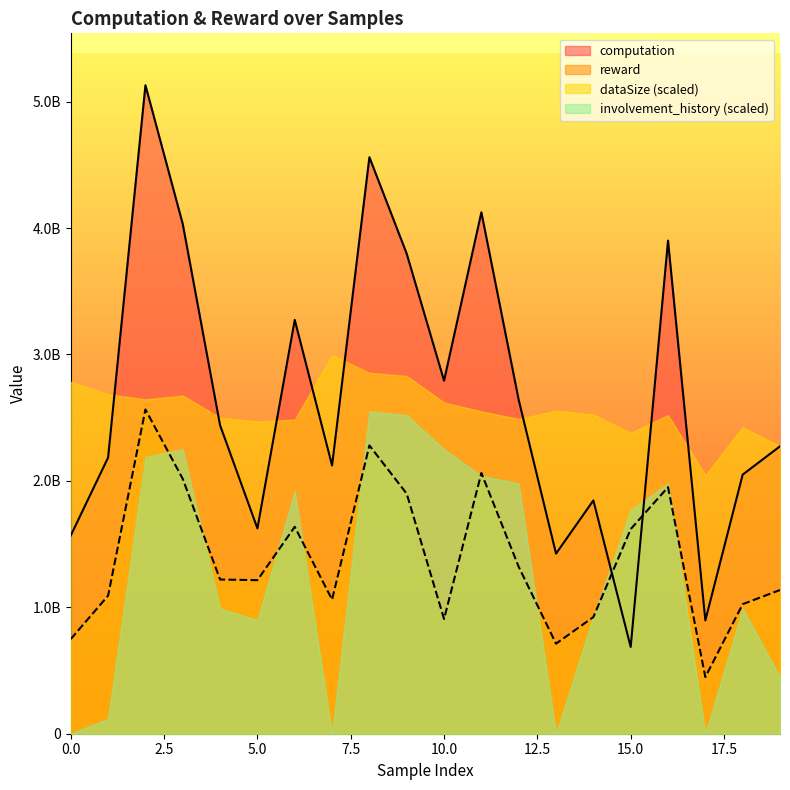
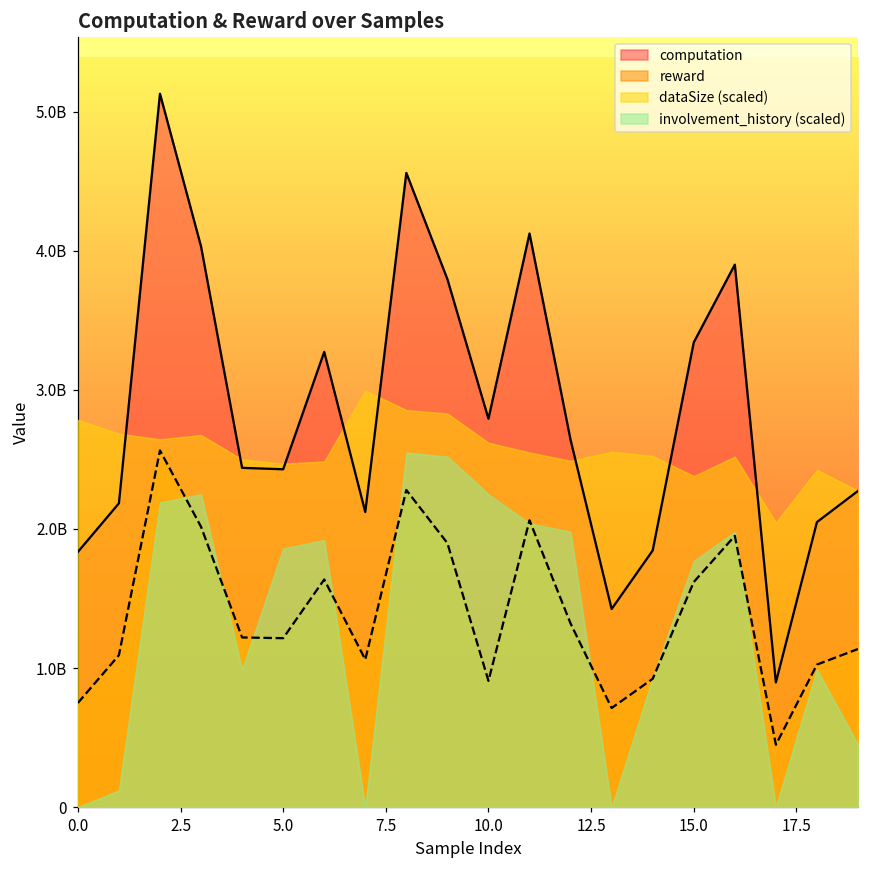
computation, 0.0: 1570000000 -> 1830000000
computation, 5.0: 1620000000 -> 2430000000
involvement_history (scaled), 5.0: 900000000 -> 1860000000
computation, 15.0: 690000000 -> 3340000000
